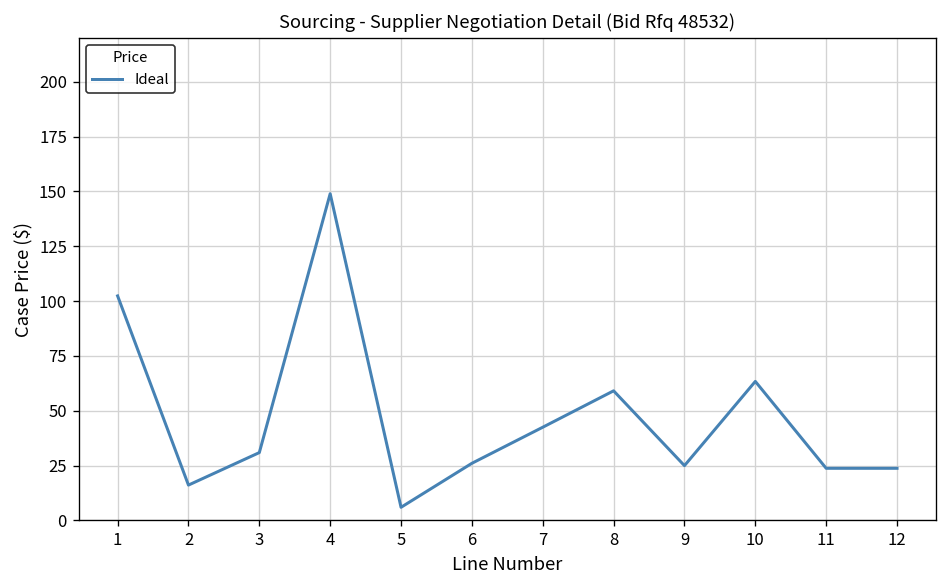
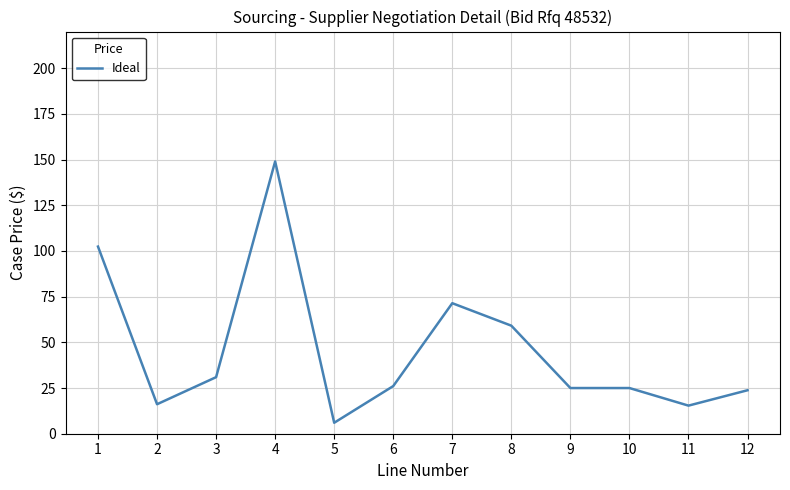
7: 43 -> 71
10: 63 -> 25
11: 24 -> 15
